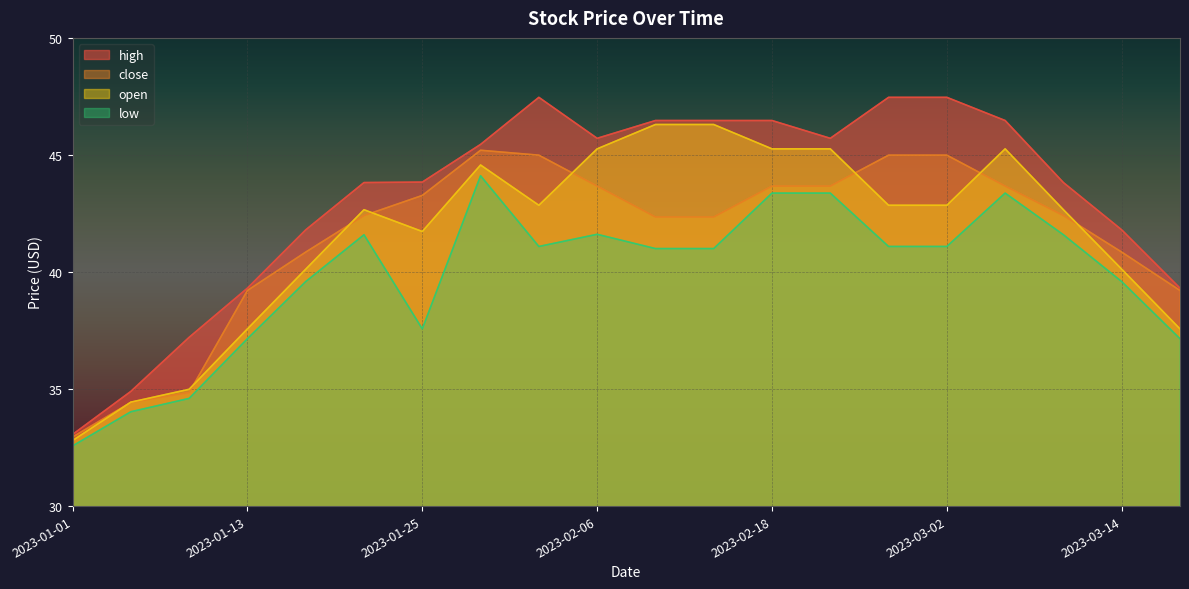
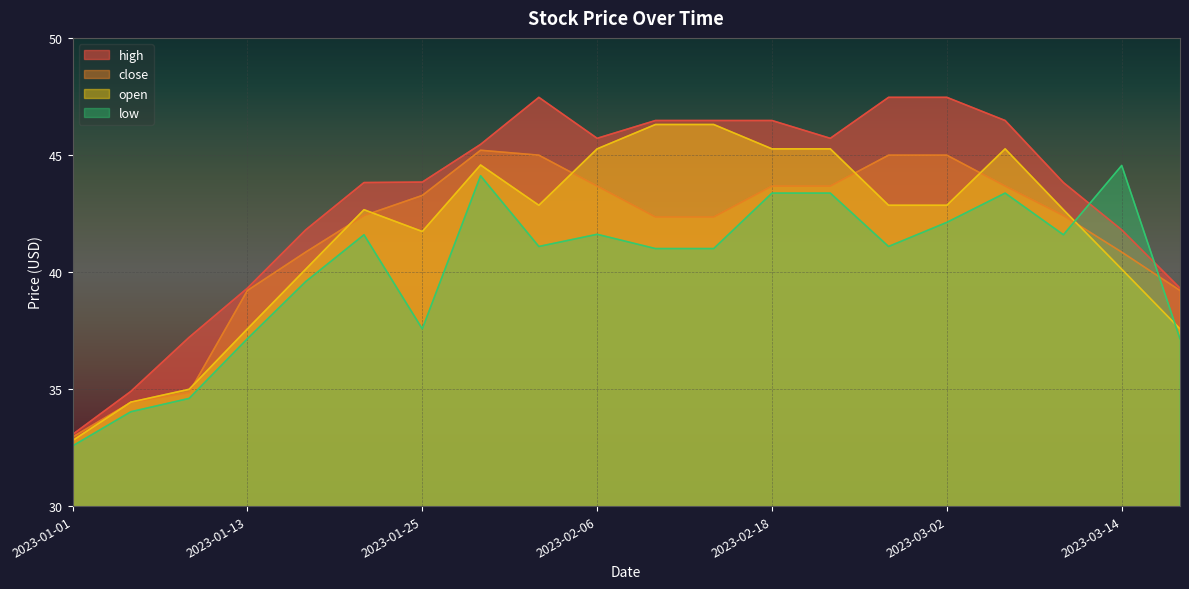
low, 2023-03-02: 41.1 -> 42.1
low, 2023-03-14: 39.6 -> 44.6
